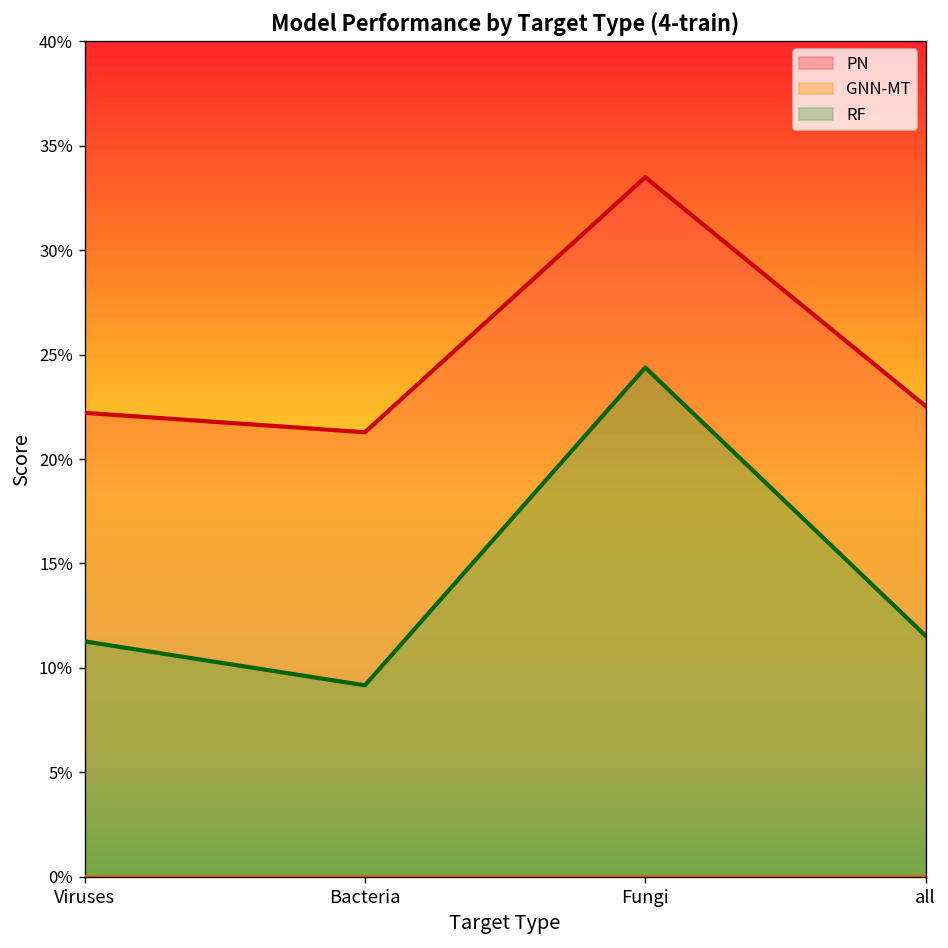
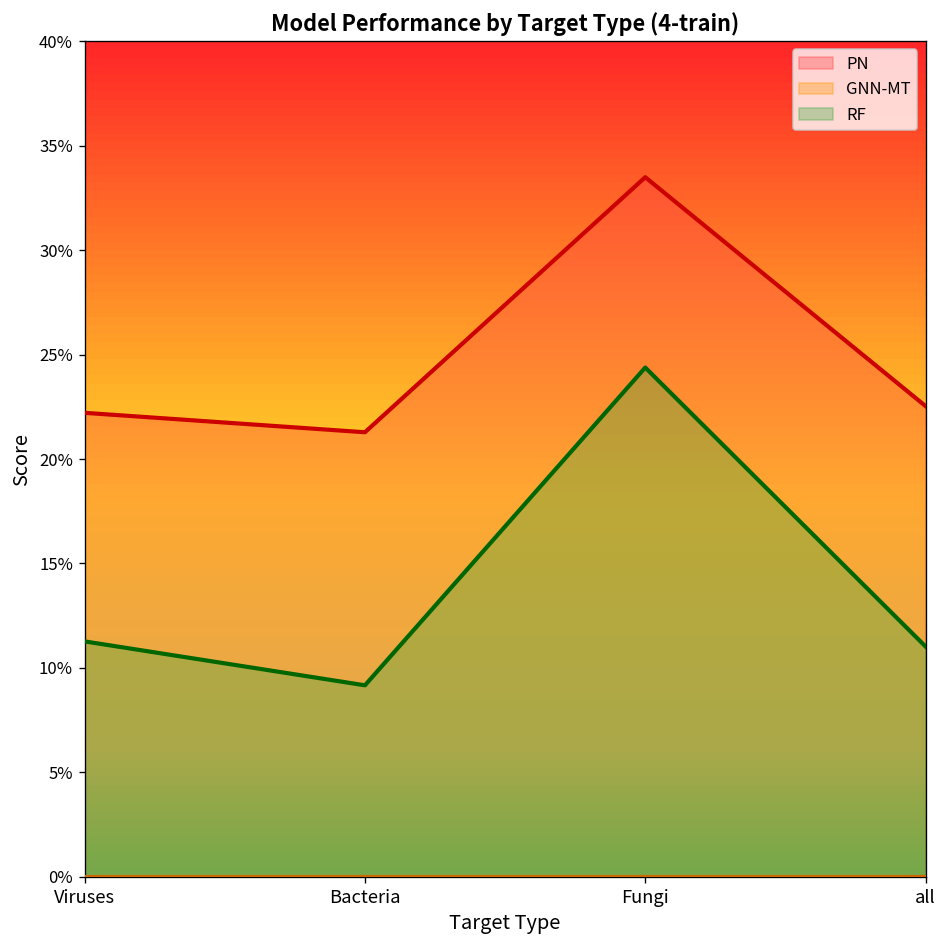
RF, all: 11.5% -> 11.0%
